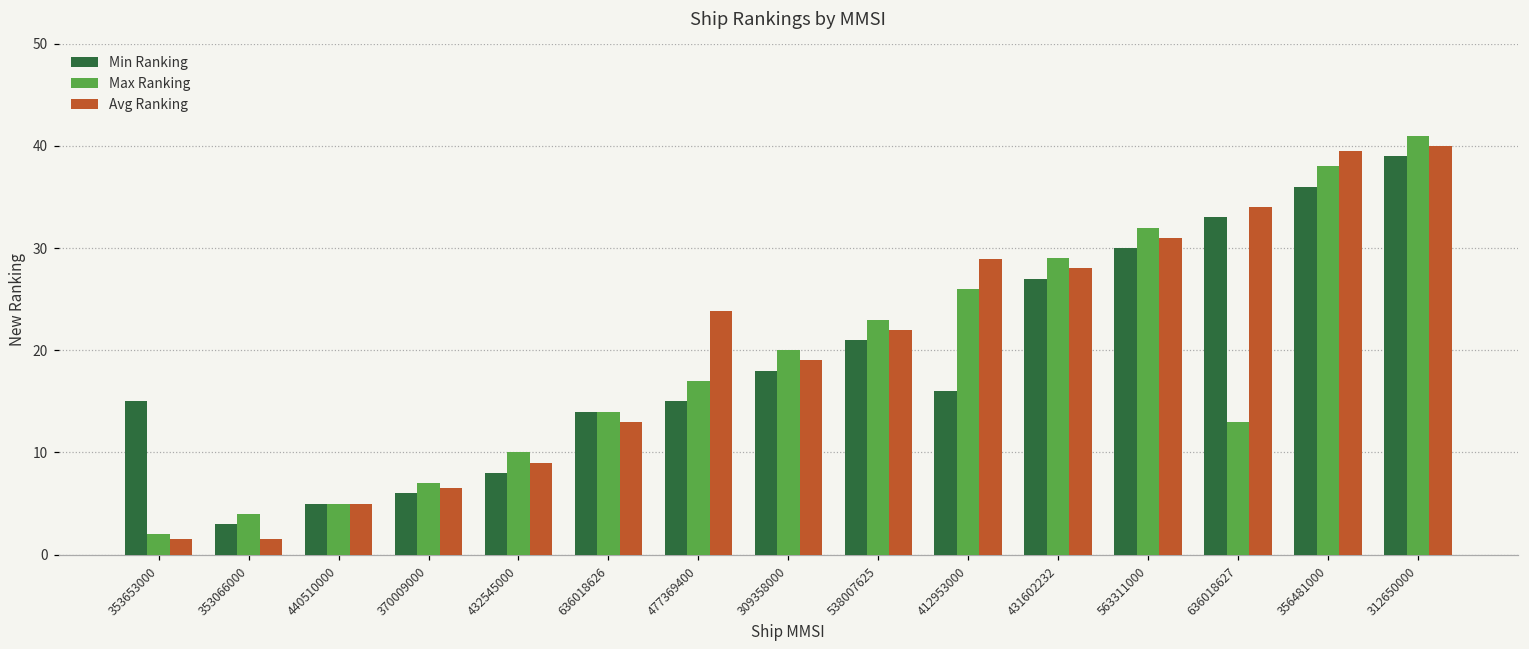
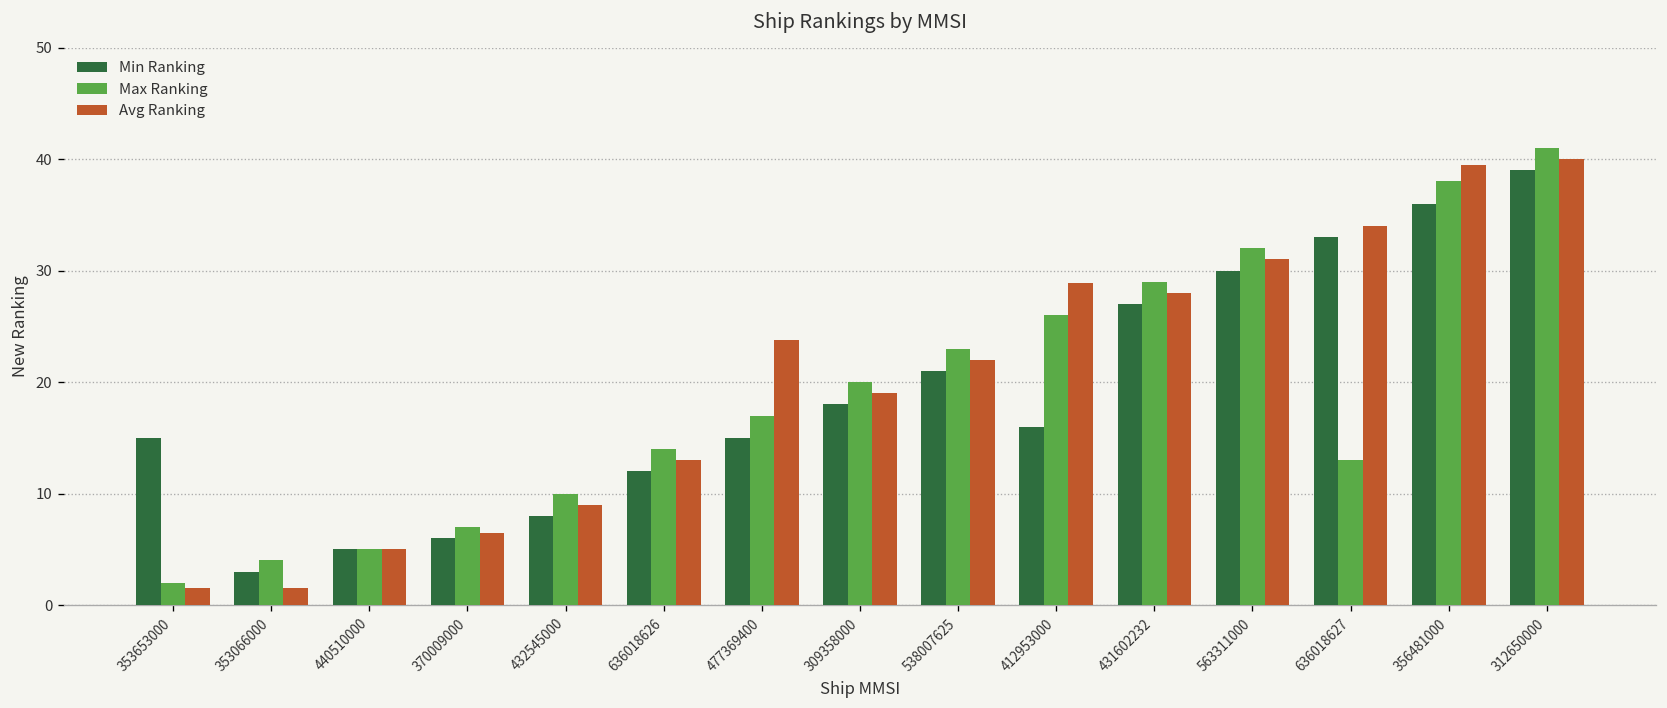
Min Ranking, 636018626: 14 -> 12
